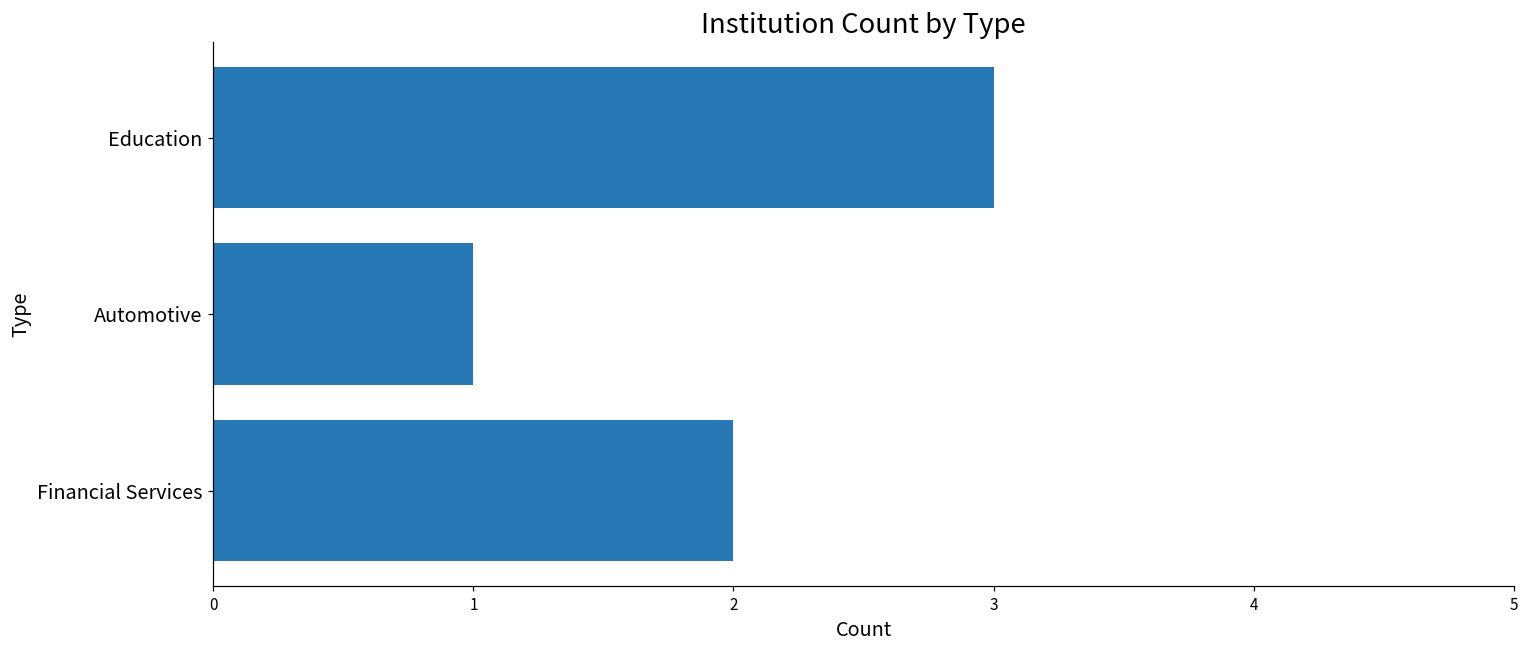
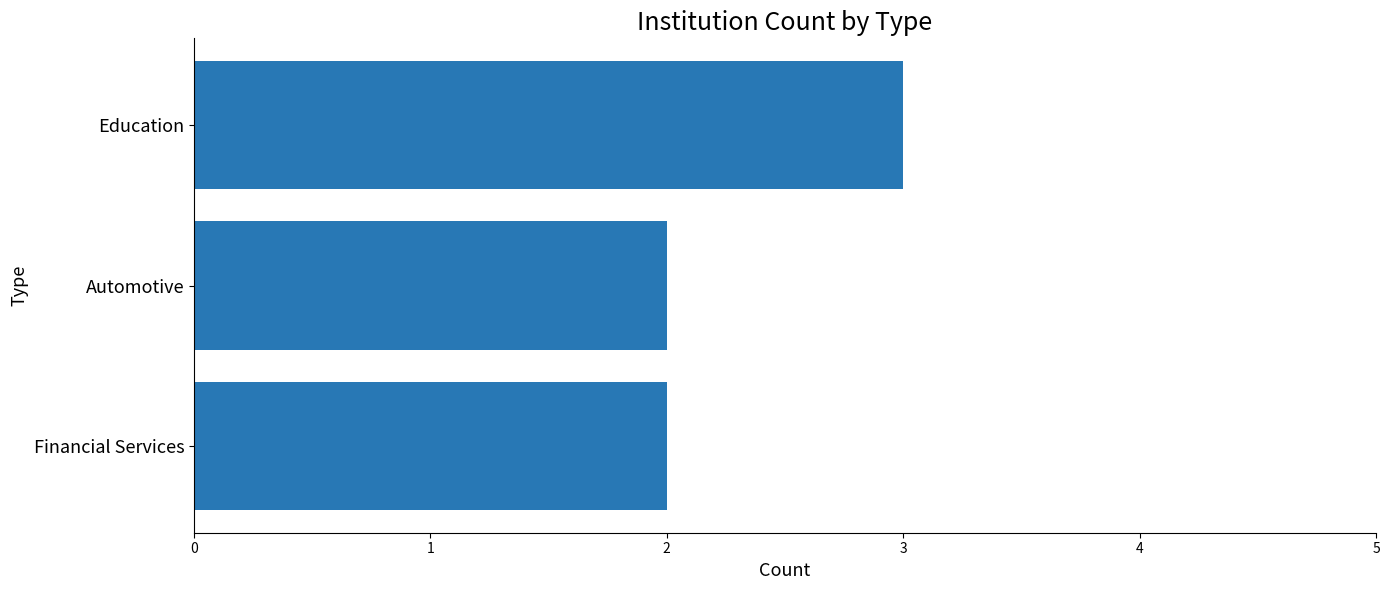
Automotive: 1 -> 2
